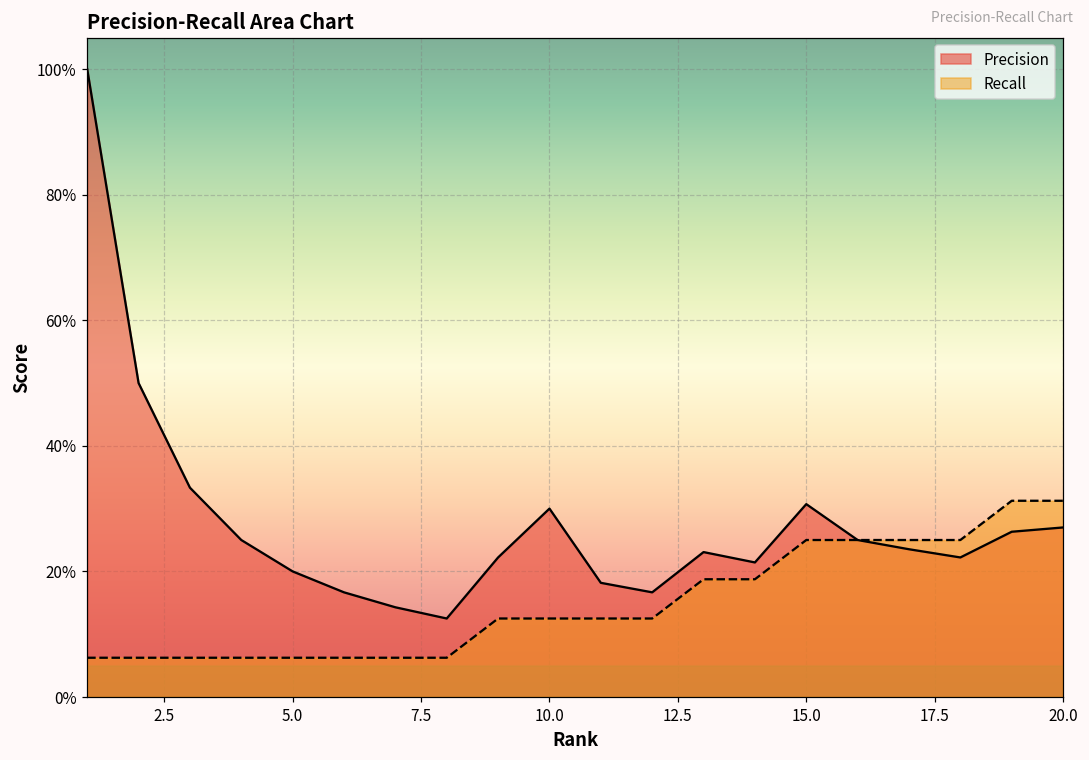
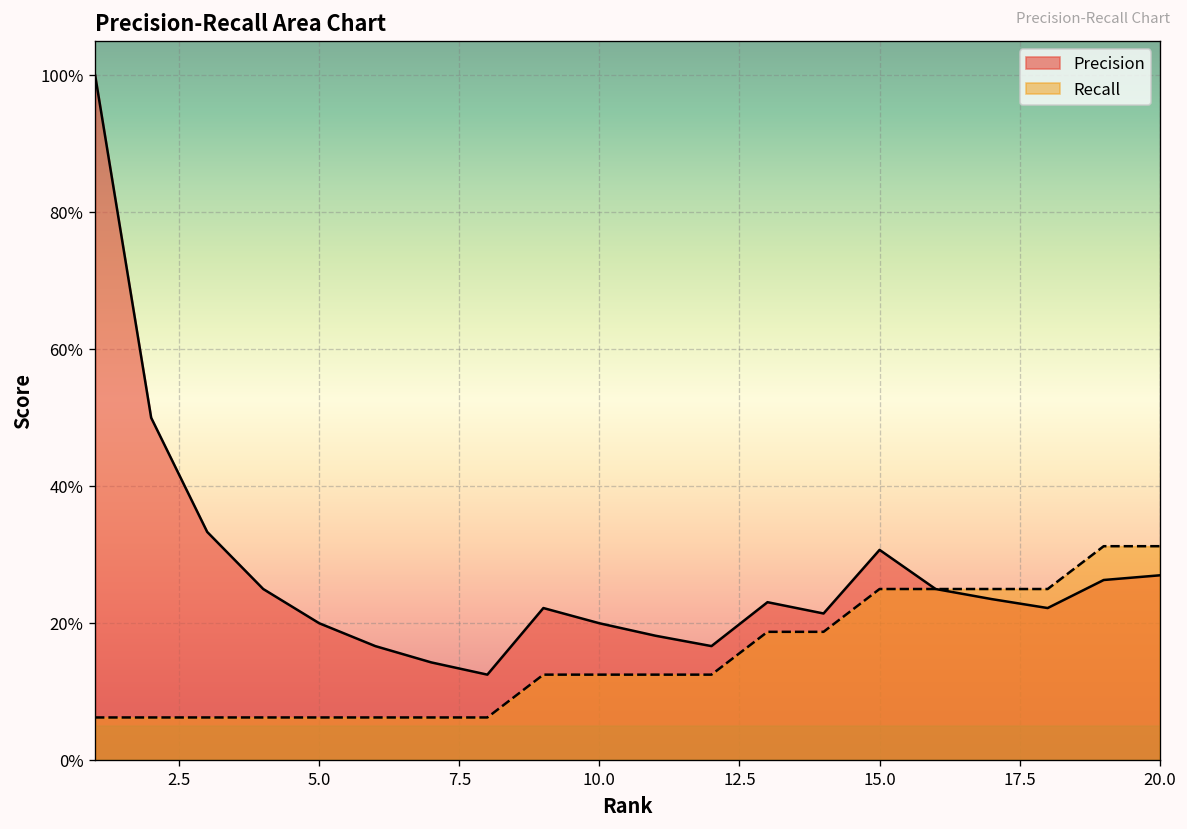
Precision, 10.0: 30% -> 20%
